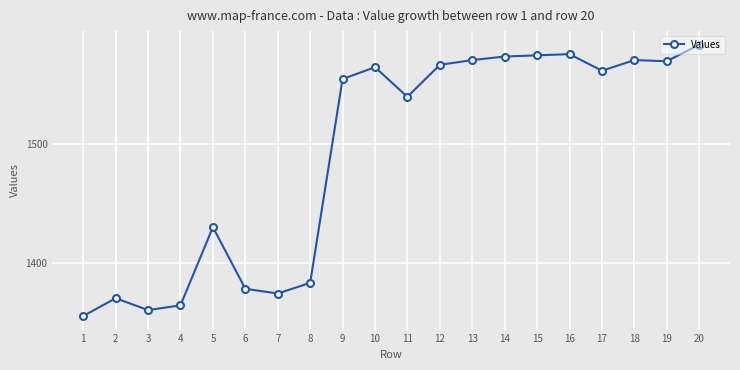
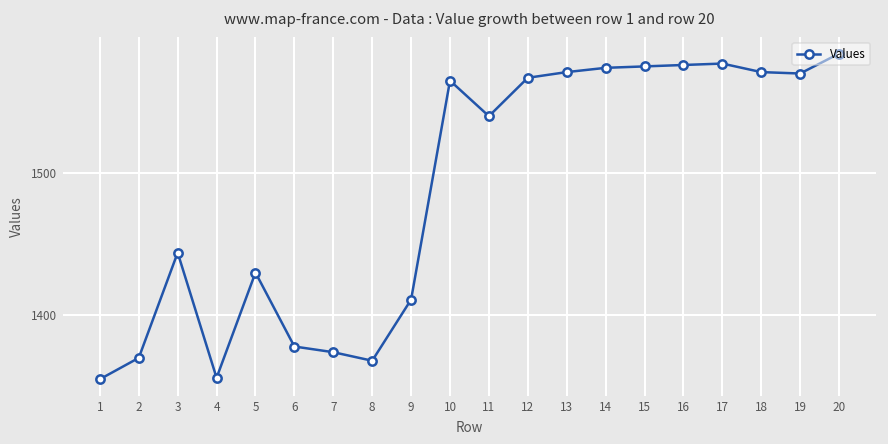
3: 1360 -> 1444
4: 1364 -> 1356
8: 1383 -> 1368
9: 1555 -> 1411
17: 1562 -> 1577
